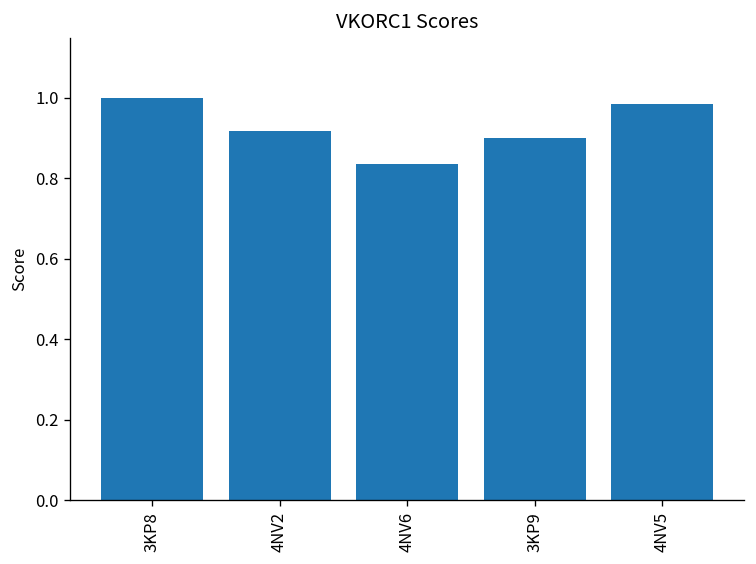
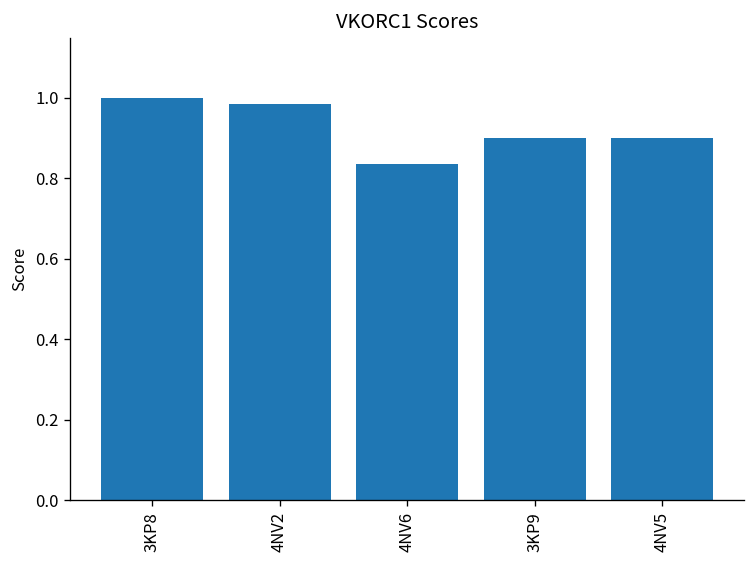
4NV2: 0.92 -> 0.98
4NV5: 0.99 -> 0.90
